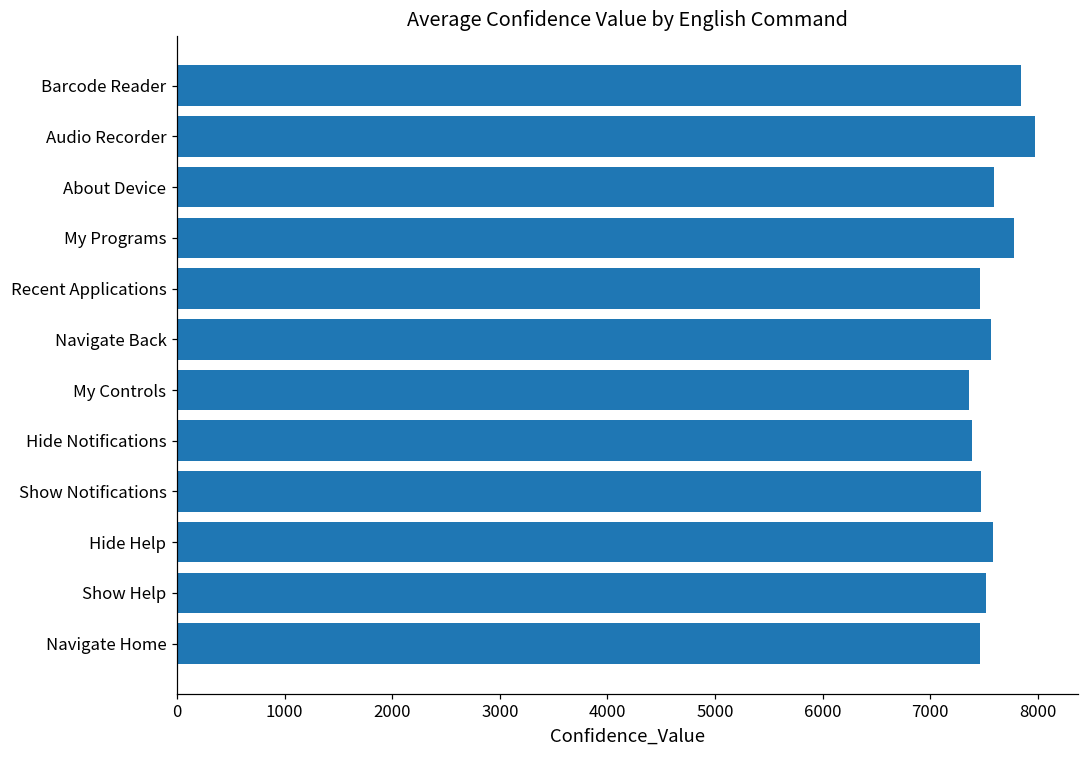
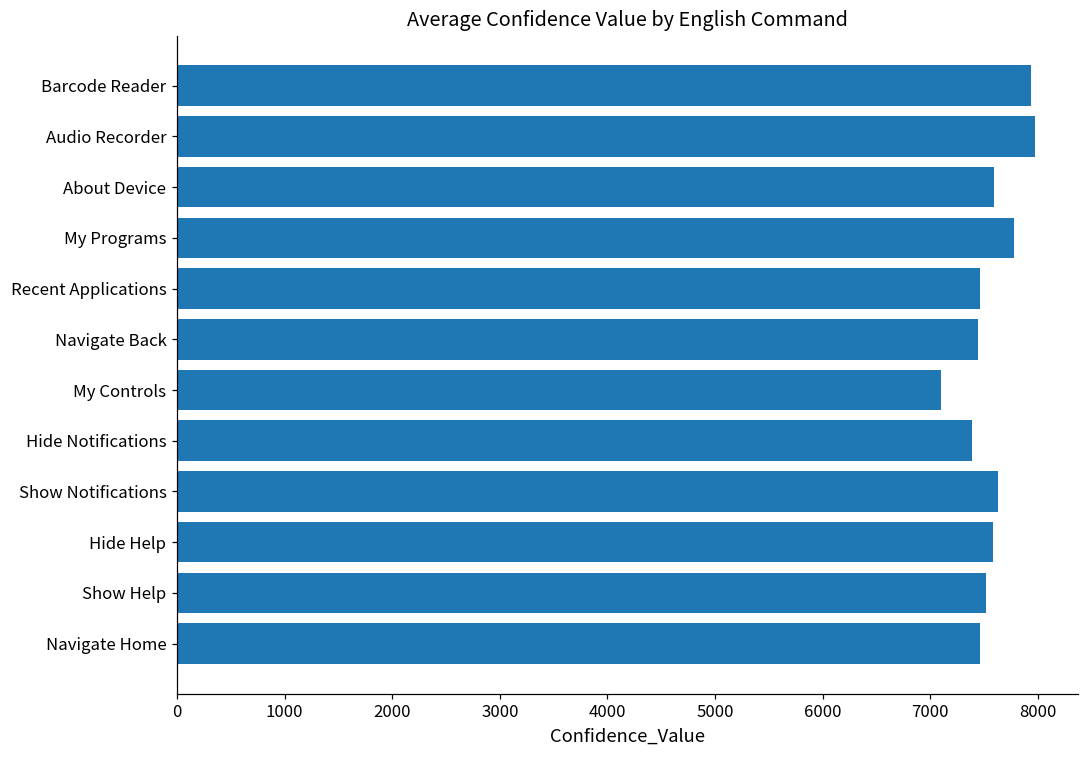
Barcode Reader: 7800 -> 7900
Navigate Back: 7600 -> 7400
My Controls: 7400 -> 7100
Show Notifications: 7500 -> 7600
